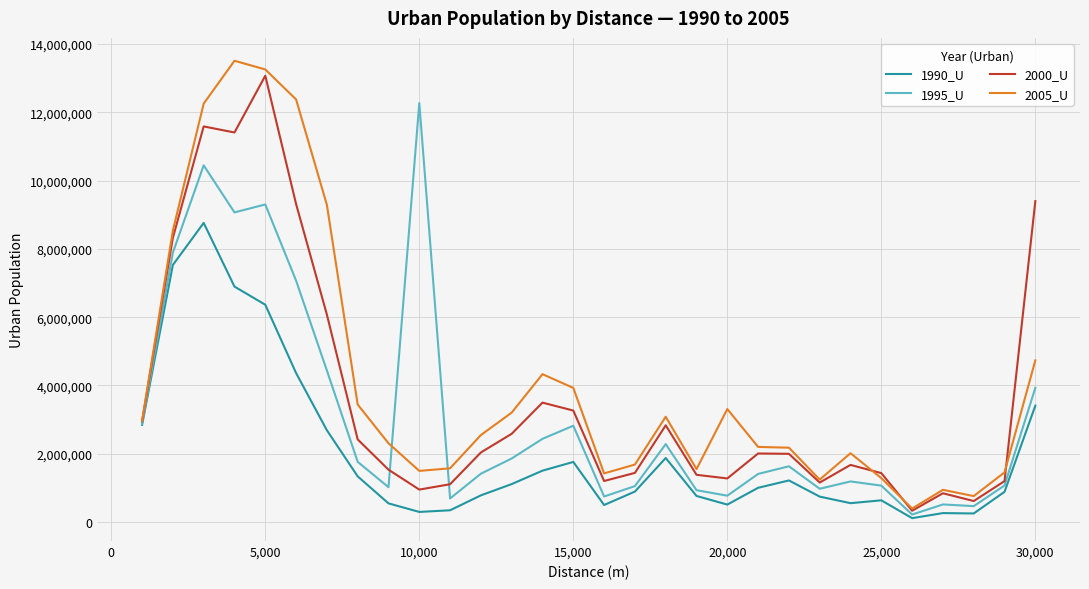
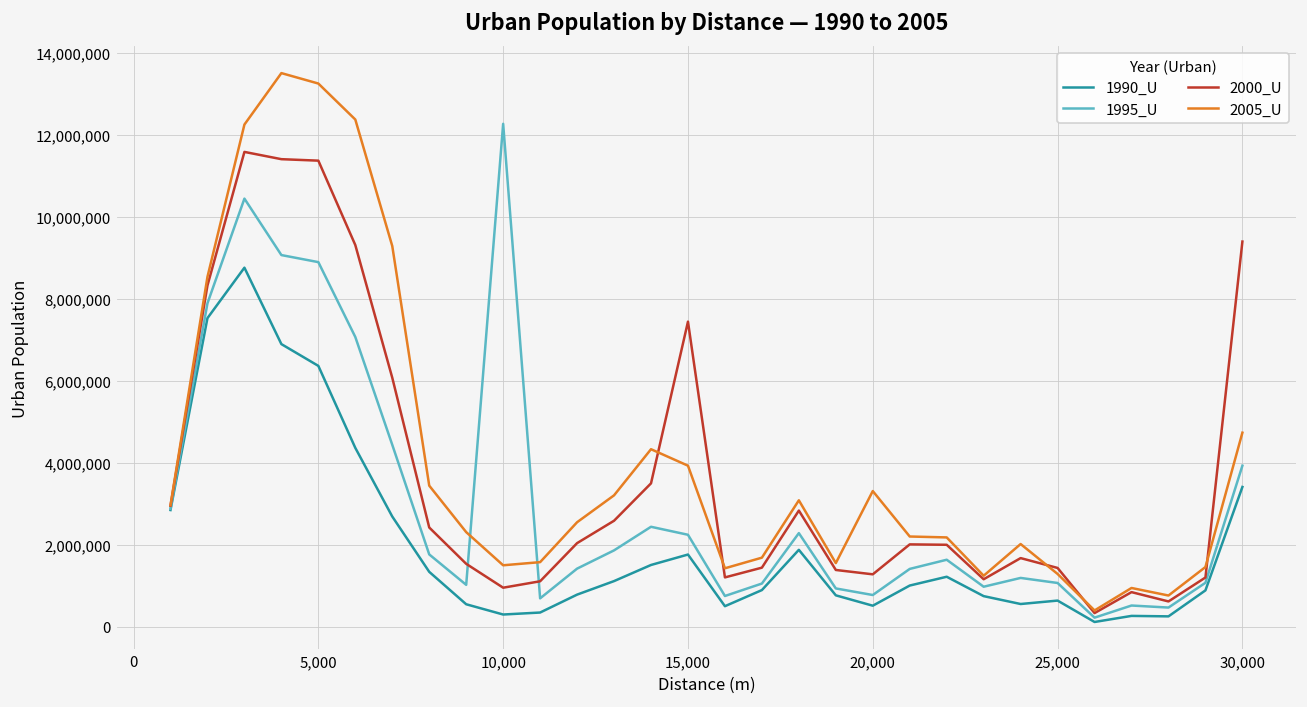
1995_U, 5,000: 9,300,000 -> 8,900,000
2000_U, 5,000: 13,100,000 -> 11,400,000
1995_U, 15,000: 2,800,000 -> 2,200,000
2000_U, 15,000: 3,300,000 -> 7,400,000
